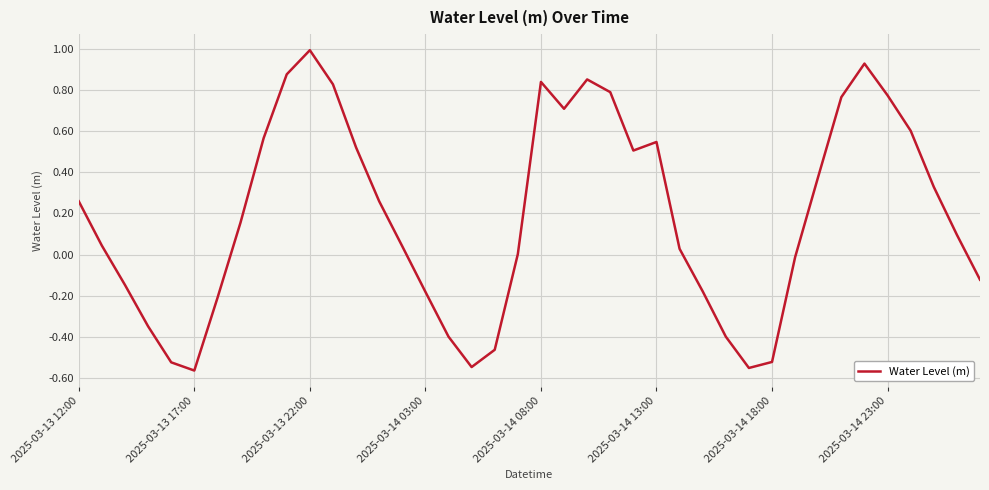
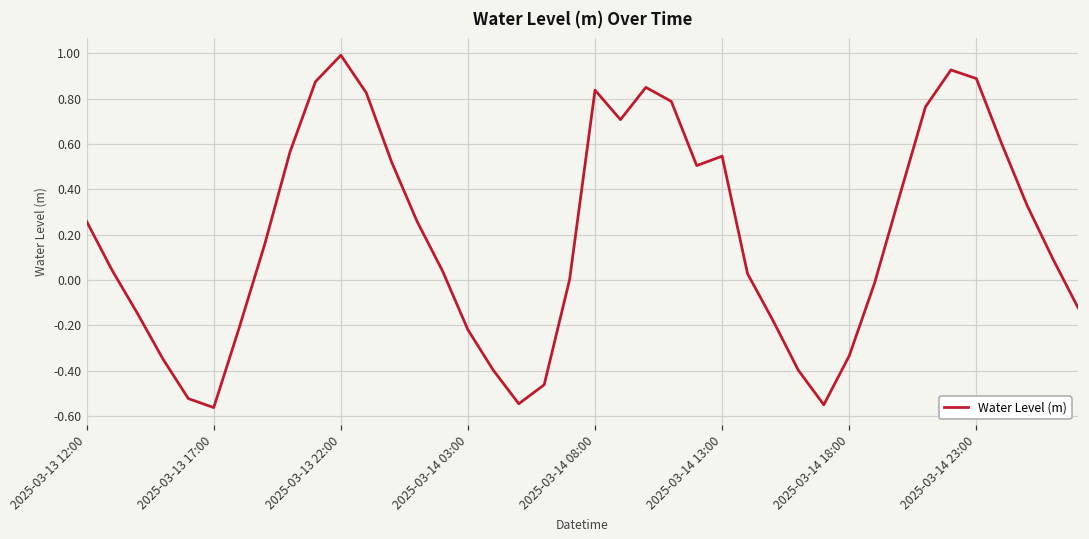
2025-03-14 03:00: -0.18 -> -0.22
2025-03-14 18:00: -0.52 -> -0.33
2025-03-14 23:00: 0.77 -> 0.89
